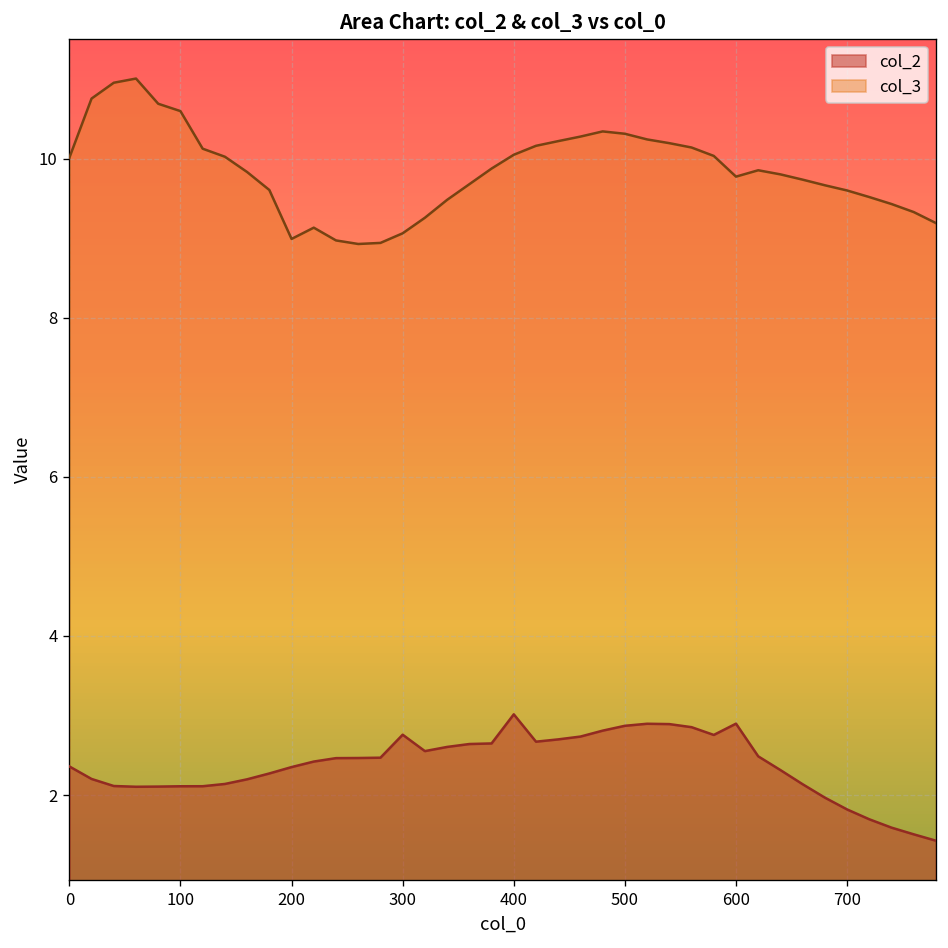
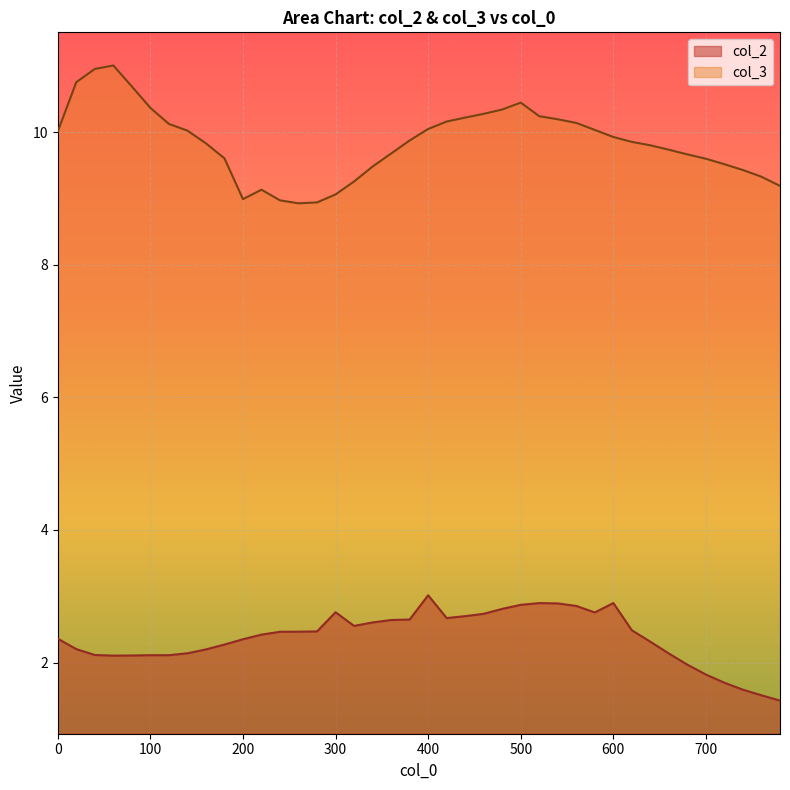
col_3, 100: 10.6 -> 10.4
col_3, 500: 10.3 -> 10.5
col_3, 600: 9.8 -> 9.9
